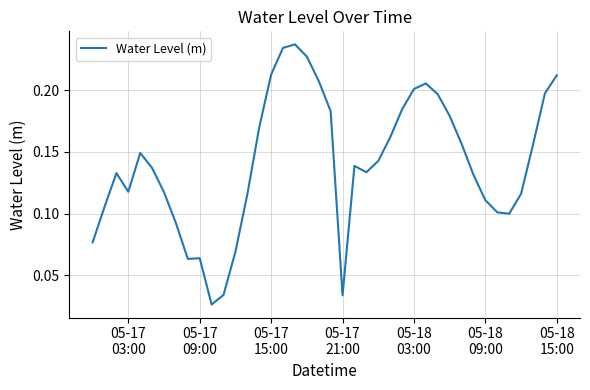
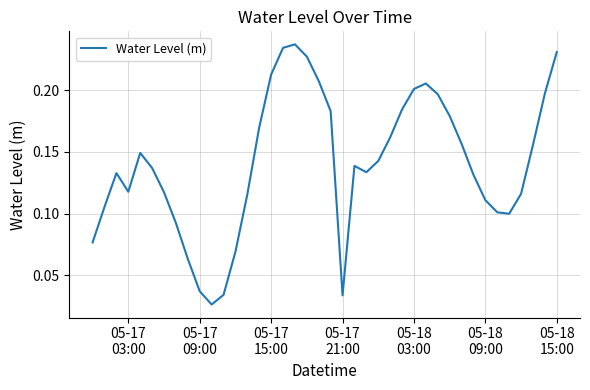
05-17 09:00: 0.064 -> 0.037
05-18 15:00: 0.212 -> 0.231
